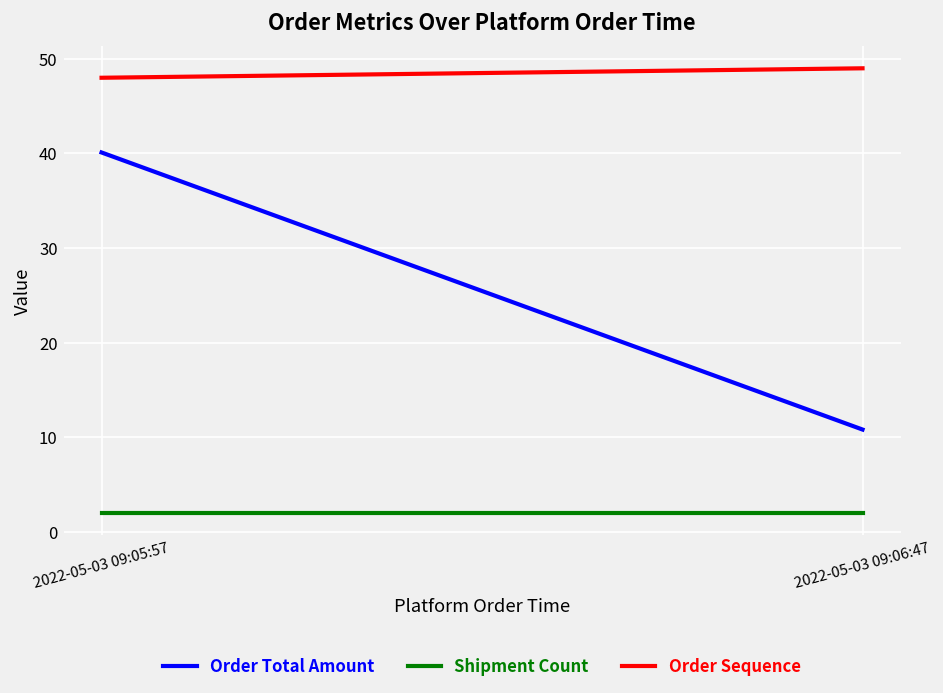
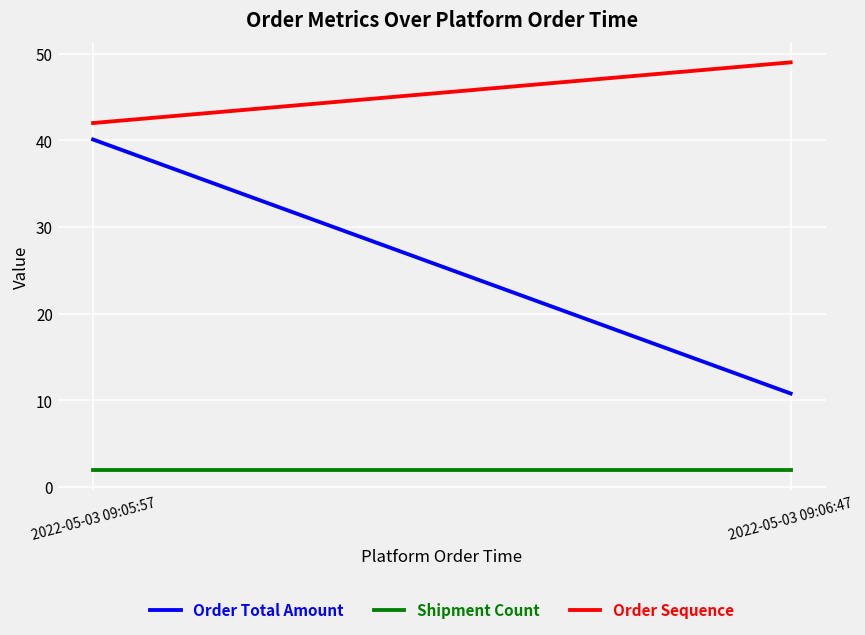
Order Sequence, 2022-05-03 09:05:57: 48 -> 42
